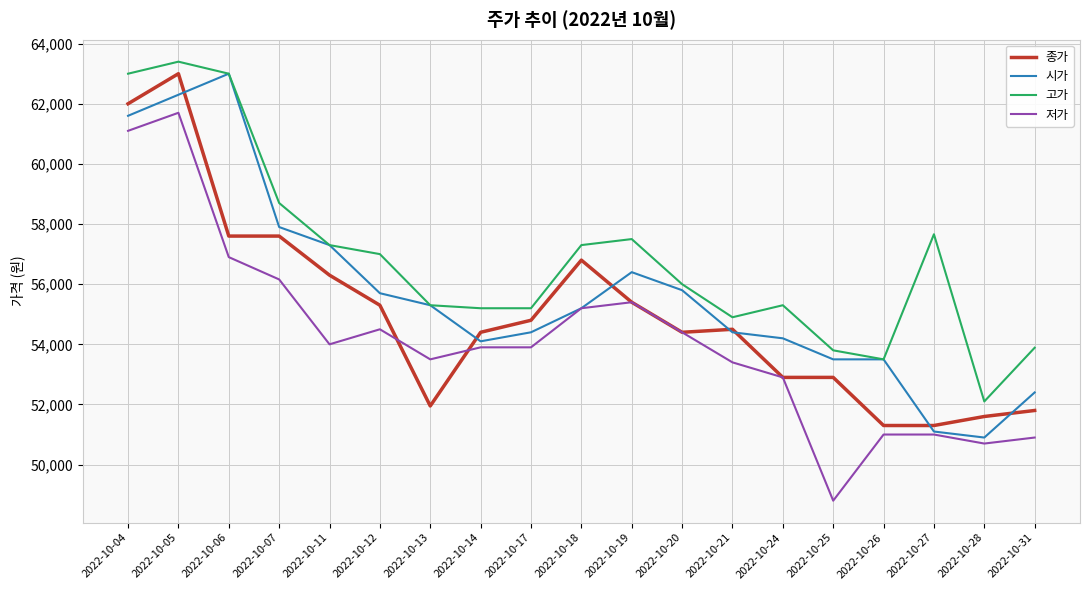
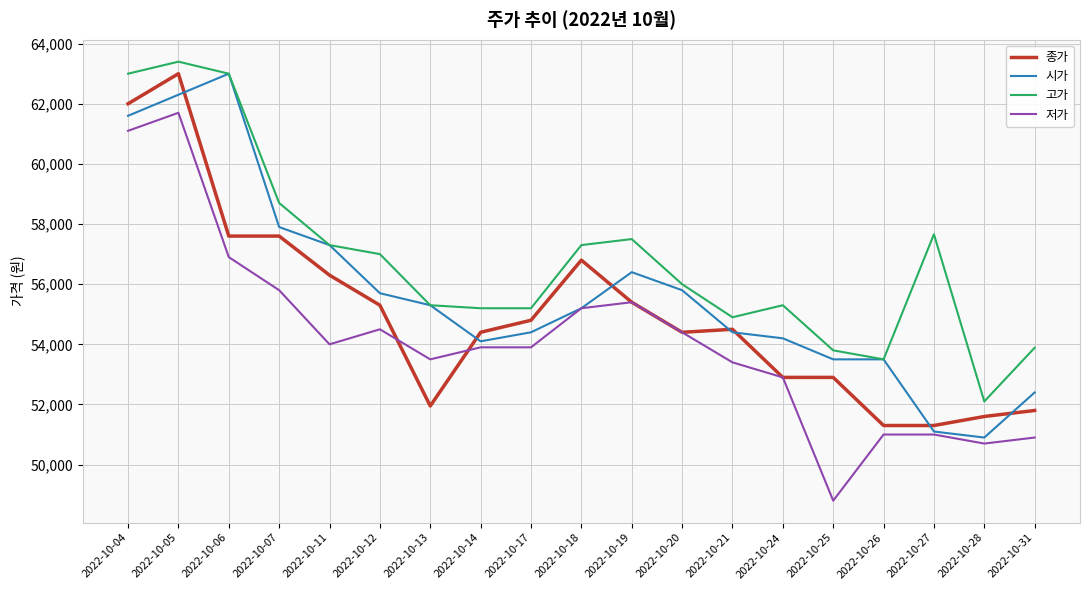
저가, 2022-10-07: 56,200 -> 55,800
